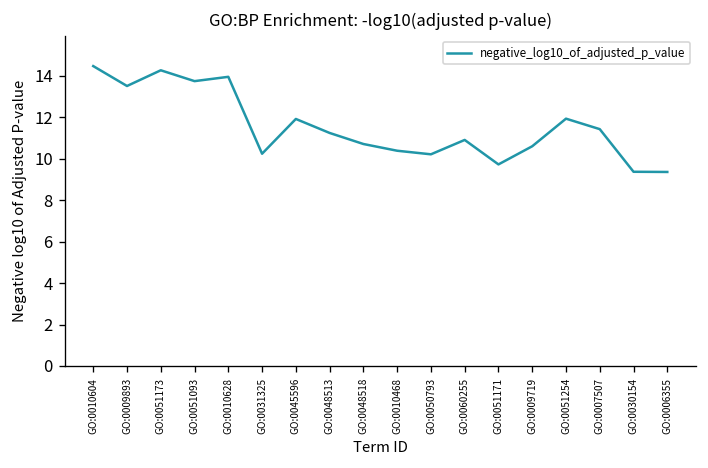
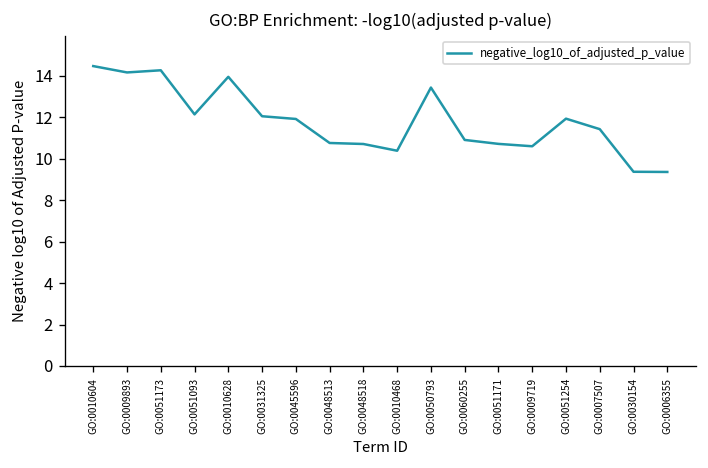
GO:0009893: 13.5 -> 14.2
GO:0051093: 13.7 -> 12.1
GO:0031325: 10.2 -> 12.0
GO:0048513: 11.2 -> 10.8
GO:0050793: 10.2 -> 13.4
GO:0051171: 9.7 -> 10.7
